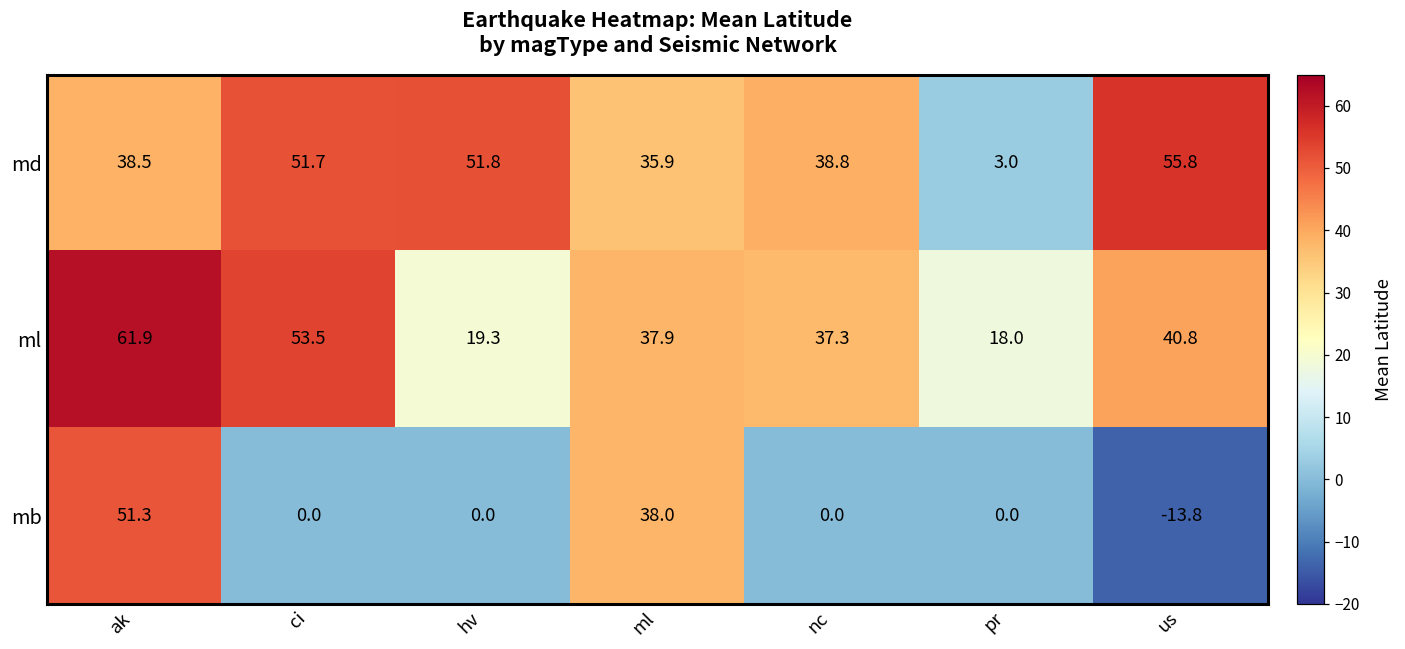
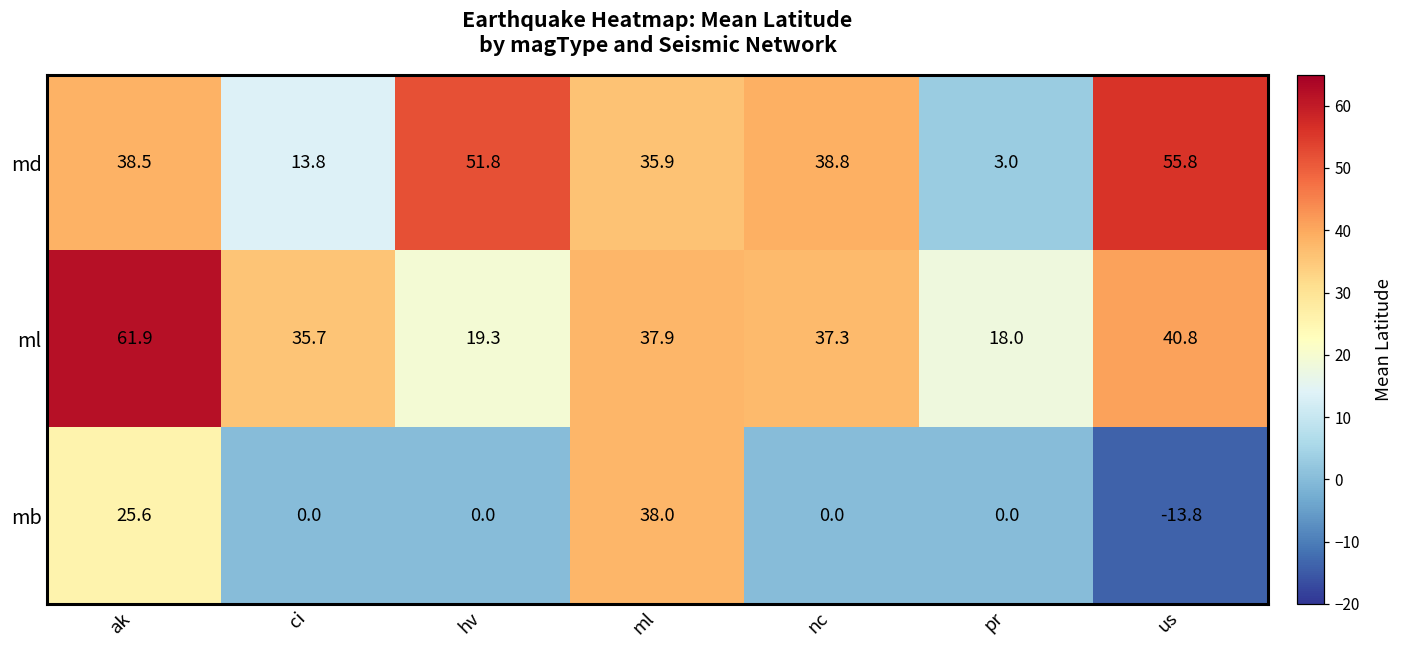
md, ci: 51.7 -> 13.8
ml, ci: 53.5 -> 35.7
mb, ak: 51.3 -> 25.6
